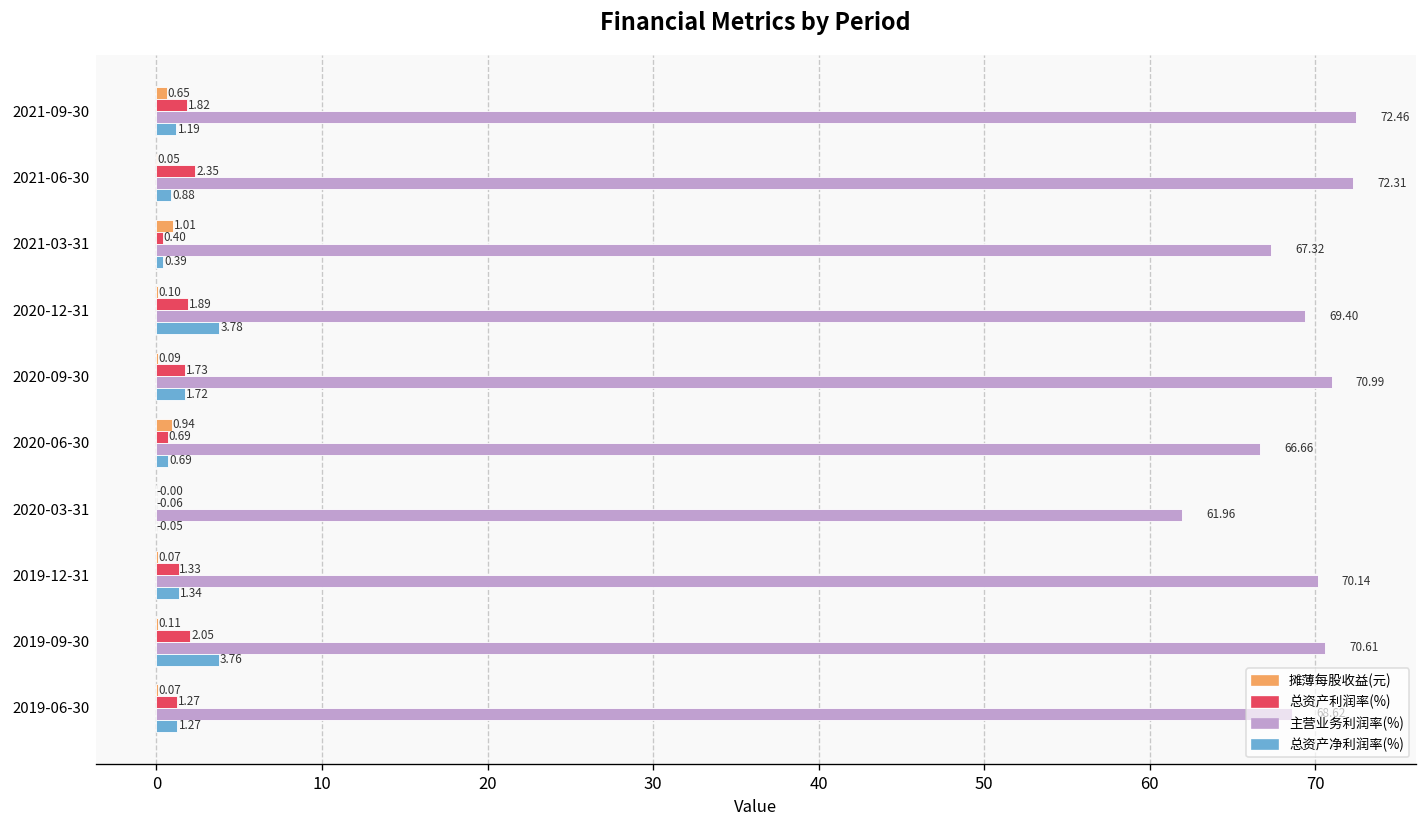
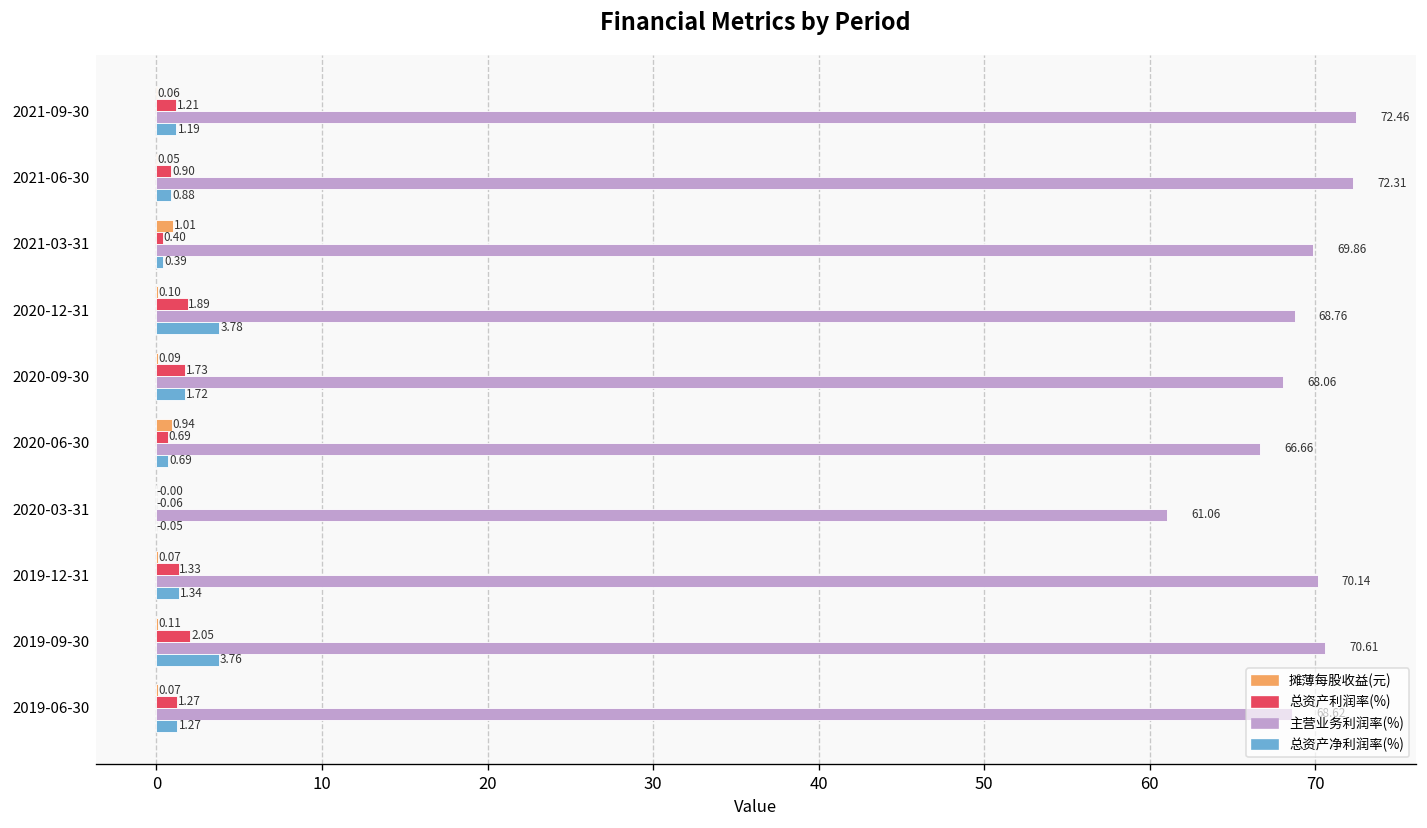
摊薄每股收益(元), 2021-09-30: 0.65 -> 0.06
总资产利润率(%), 2021-09-30: 1.82 -> 1.21
总资产利润率(%), 2021-06-30: 2.35 -> 0.90
主营业务利润率(%), 2021-03-31: 67.32 -> 69.86
主营业务利润率(%), 2020-12-31: 69.40 -> 68.76
主营业务利润率(%), 2020-09-30: 70.99 -> 68.06
主营业务利润率(%), 2020-03-31: 61.96 -> 61.06
